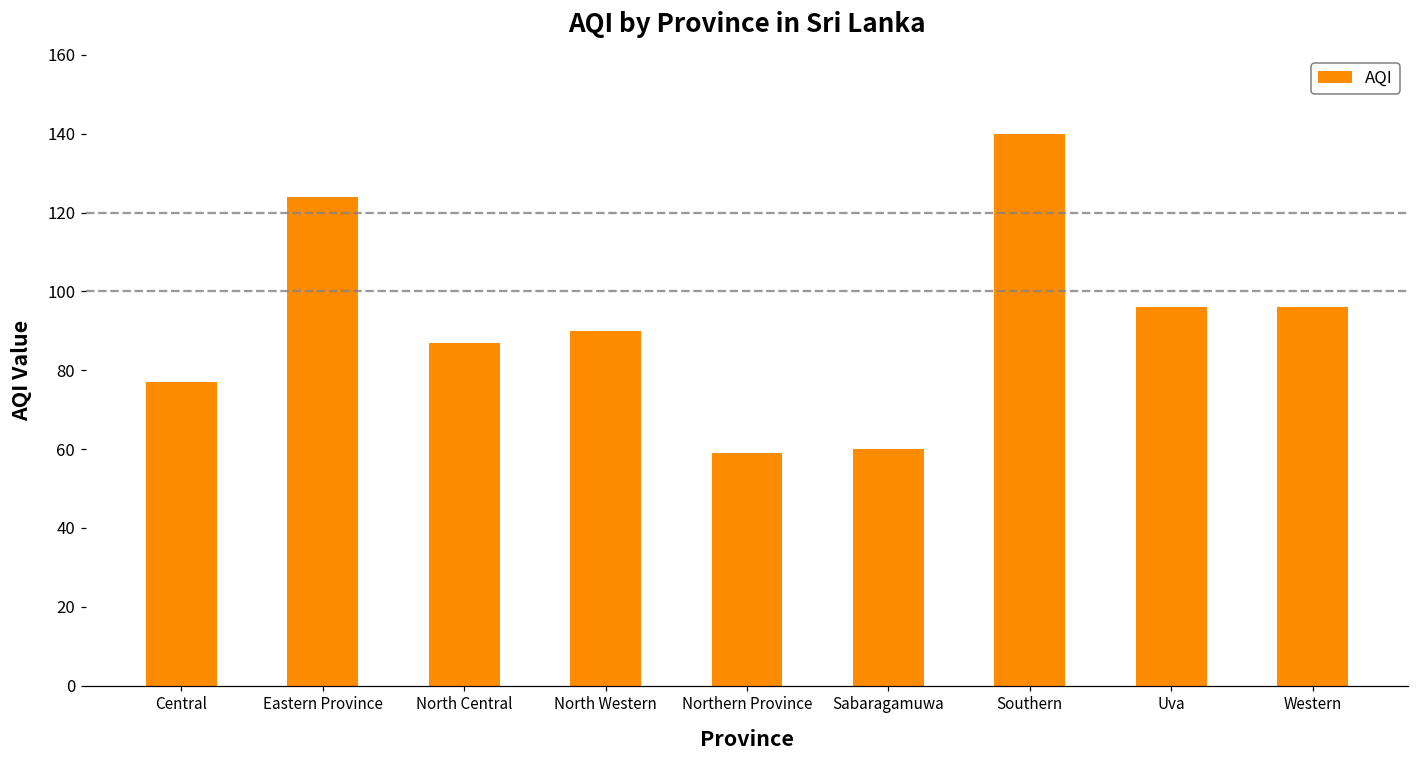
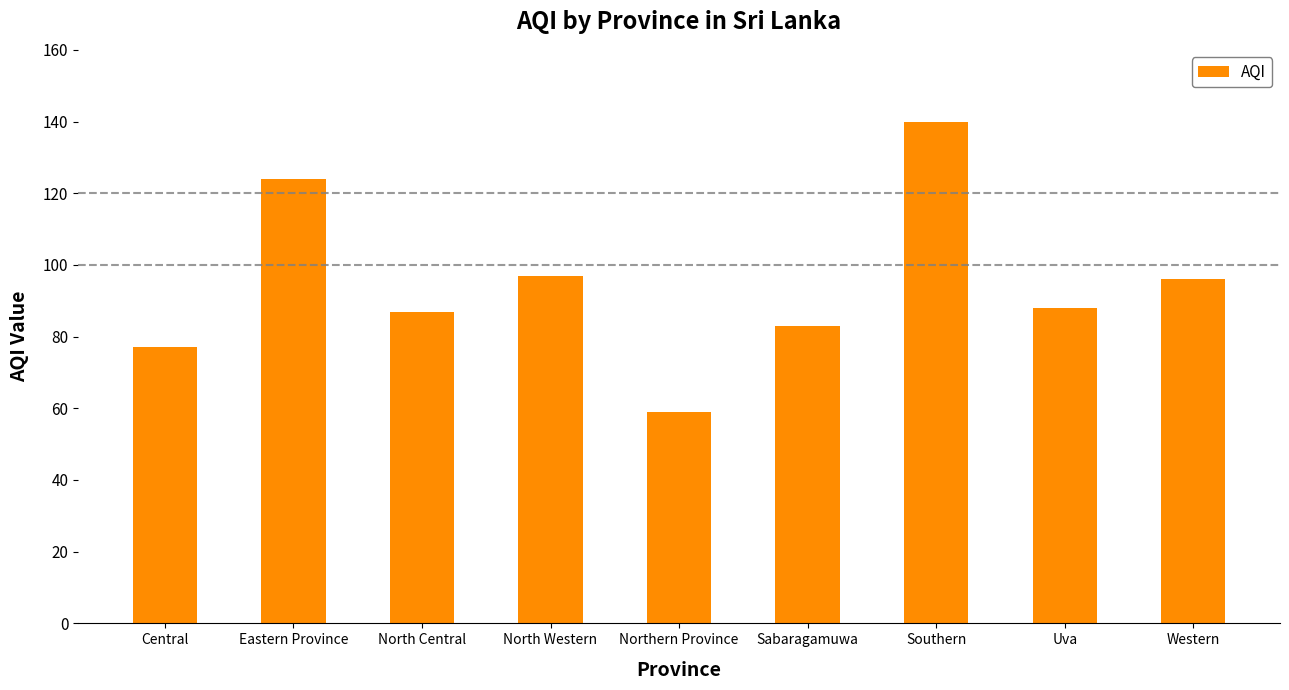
North Western: 90 -> 97
Sabaragamuwa: 60 -> 83
Uva: 96 -> 88
